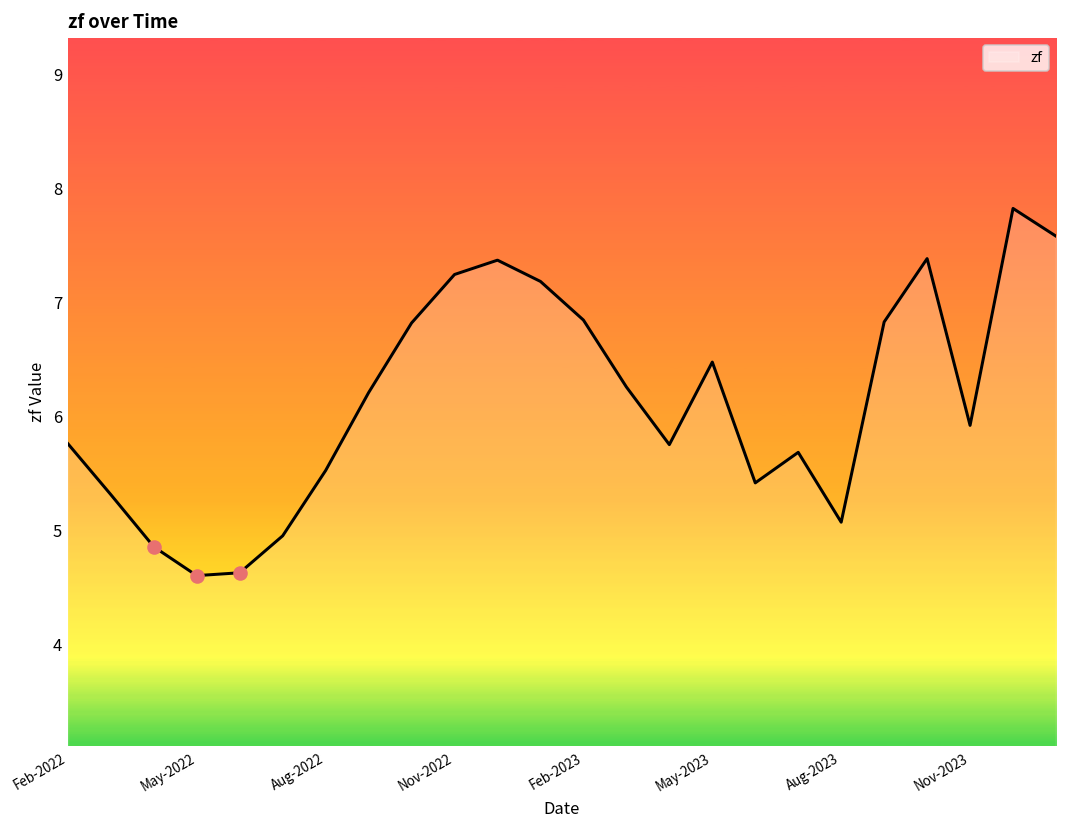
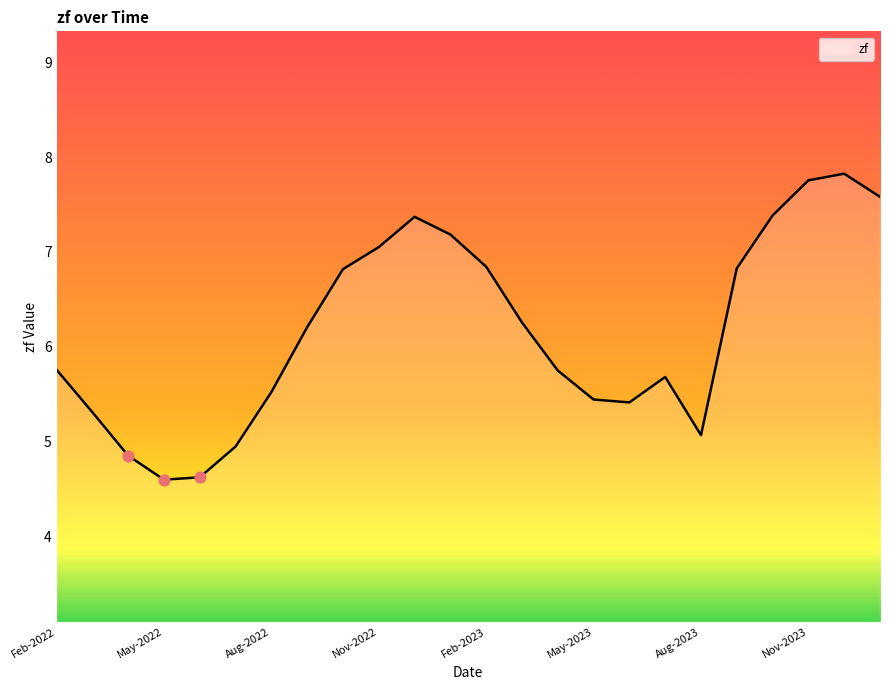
zf, Nov-2022: 7.2 -> 7.1
zf, May-2023: 6.5 -> 5.4
zf, Nov-2023: 5.9 -> 7.8
